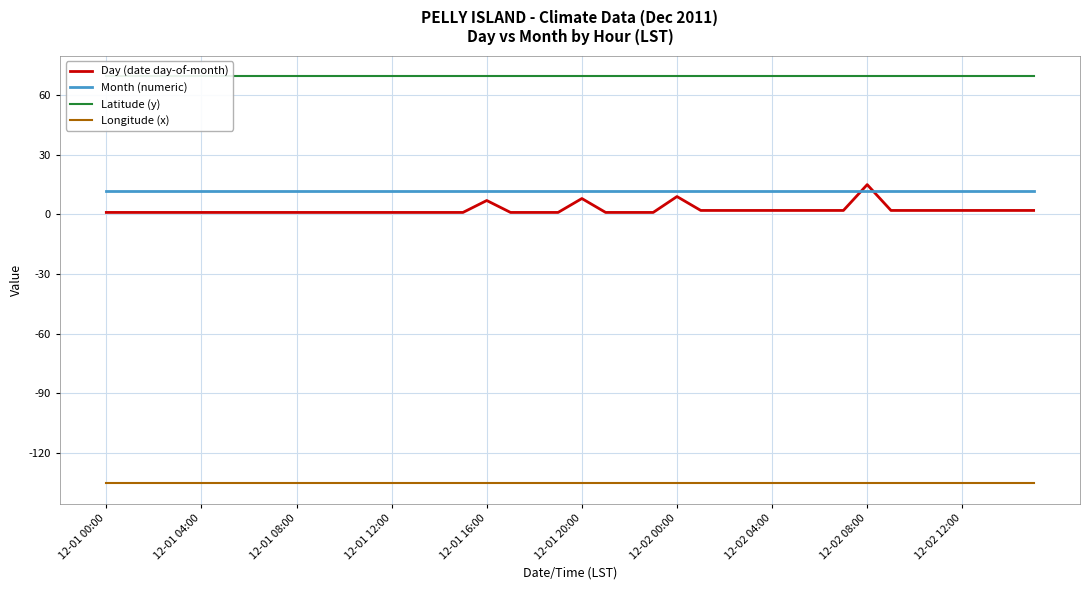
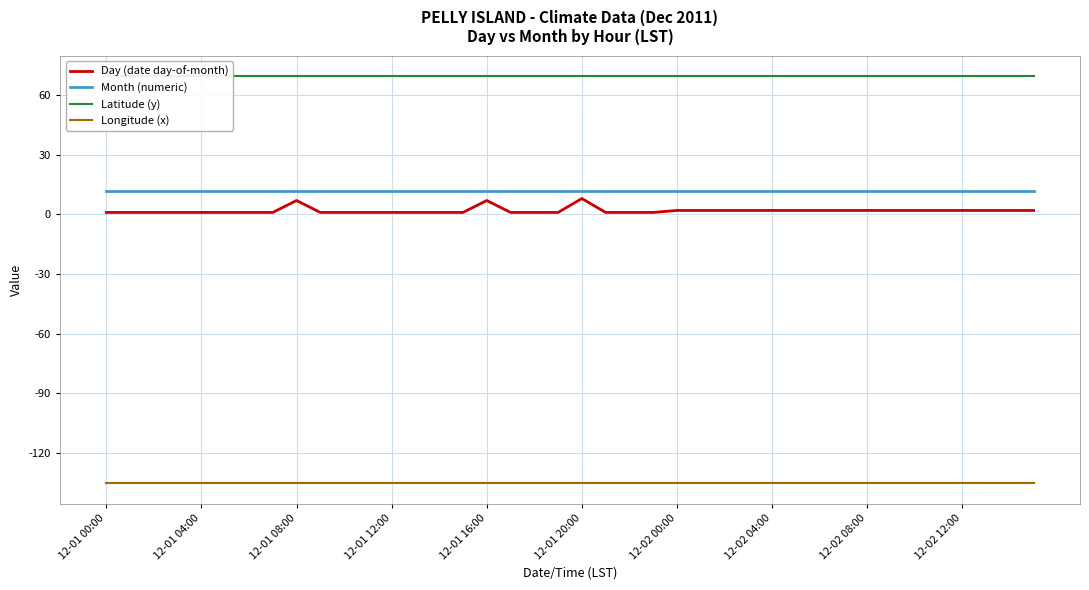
Day (date day-of-month), 12-01 08:00: 1 -> 7
Day (date day-of-month), 12-02 00:00: 9 -> 2
Day (date day-of-month), 12-02 08:00: 15 -> 2
